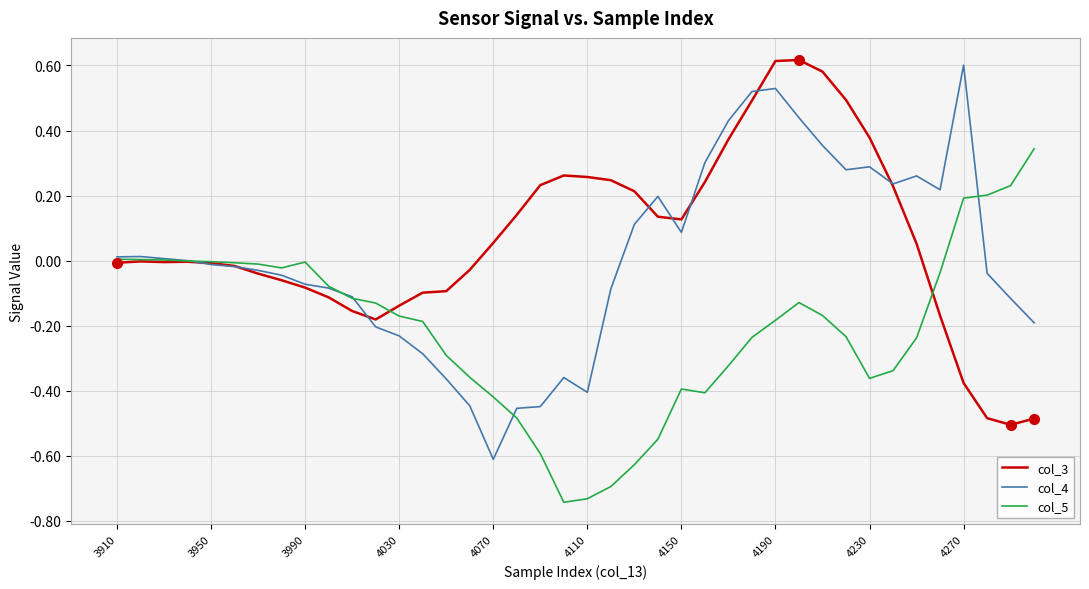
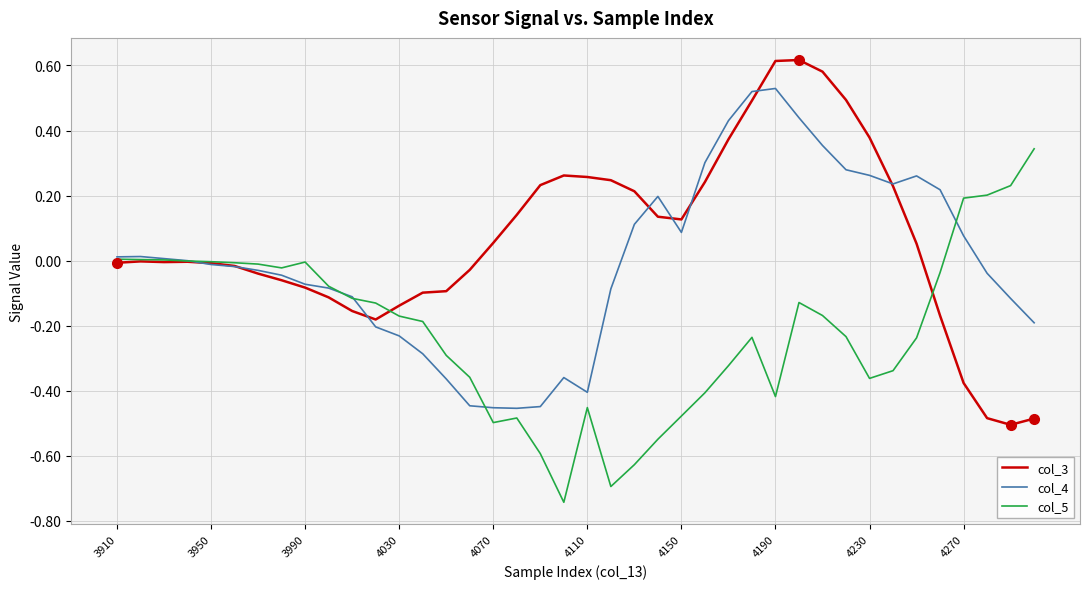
col_4, 4070: -0.61 -> -0.45
col_5, 4070: -0.42 -> -0.50
col_5, 4110: -0.73 -> -0.45
col_5, 4150: -0.39 -> -0.48
col_5, 4190: -0.18 -> -0.42
col_4, 4230: 0.29 -> 0.26
col_4, 4270: 0.60 -> 0.08
